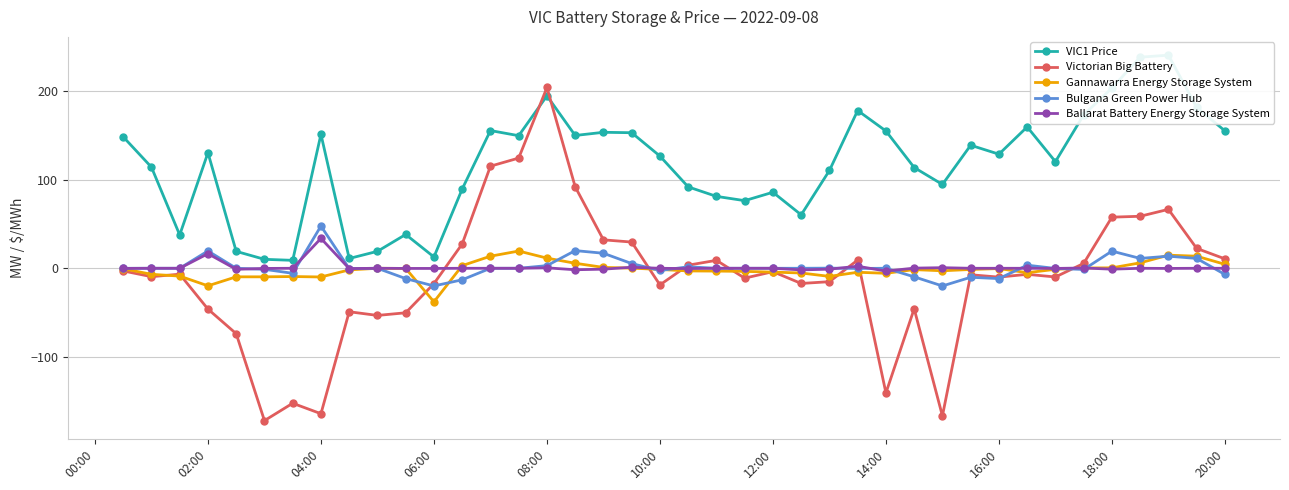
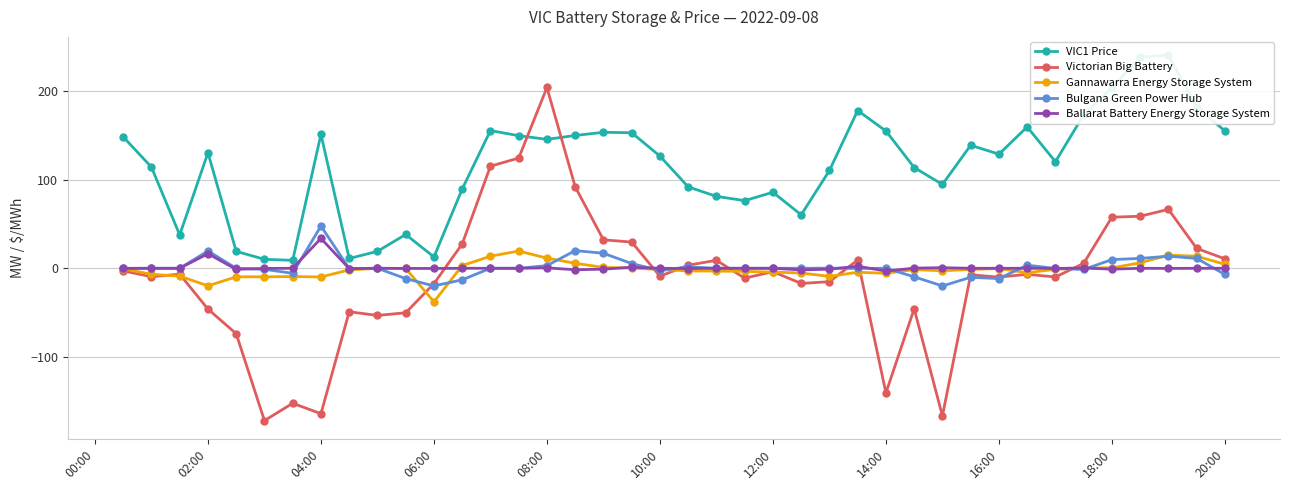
VIC1 Price, 08:00: 200 -> 150
Victorian Big Battery, 10:00: -20 -> -10
Bulgana Green Power Hub, 18:00: 20 -> 10
